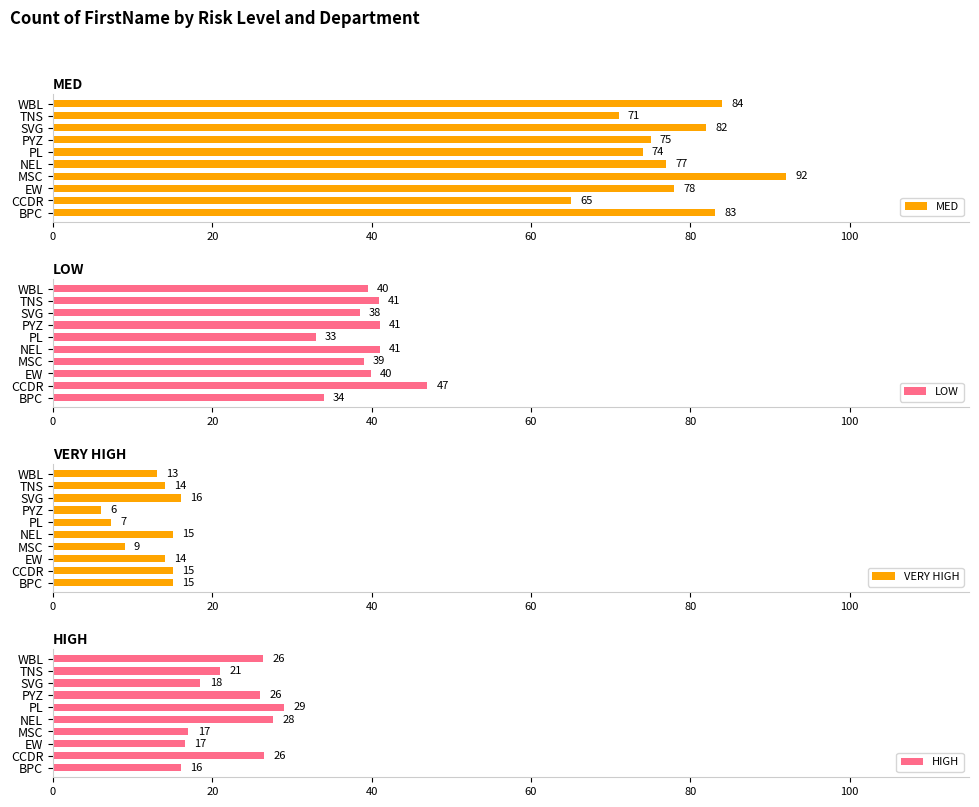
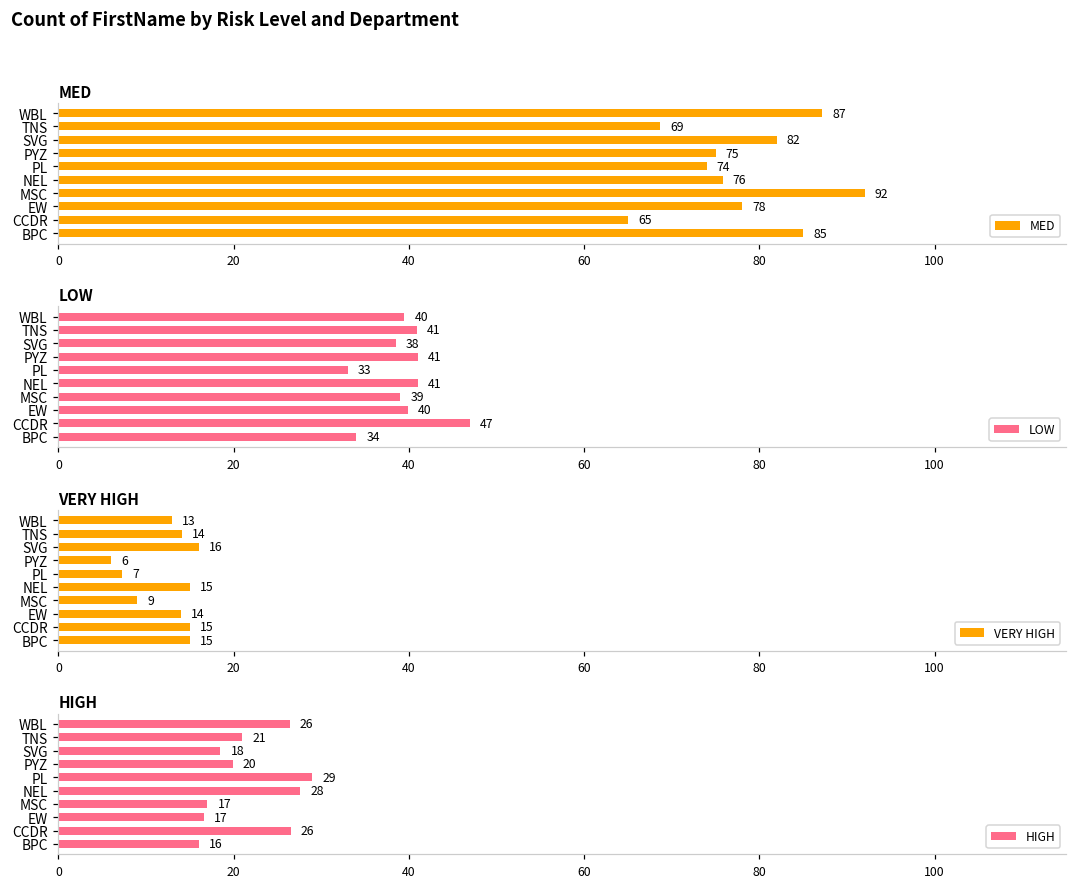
MED, WBL: 84 -> 87
MED, TNS: 71 -> 69
MED, NEL: 77 -> 76
MED, BPC: 83 -> 85
HIGH, PYZ: 26 -> 20
